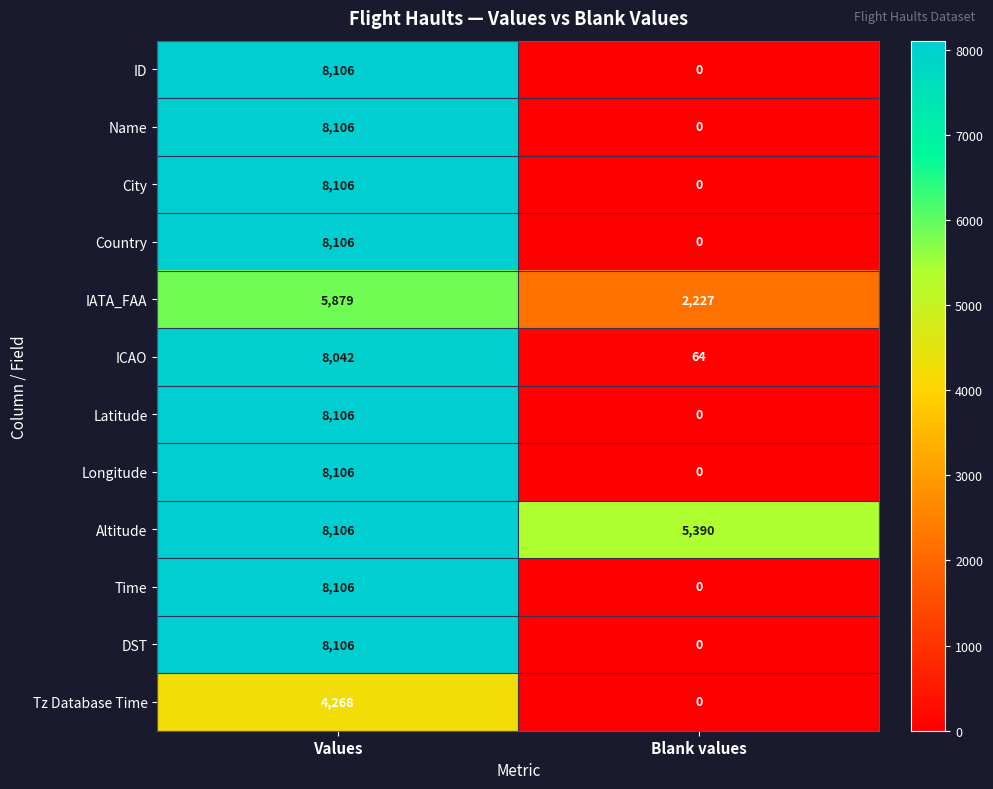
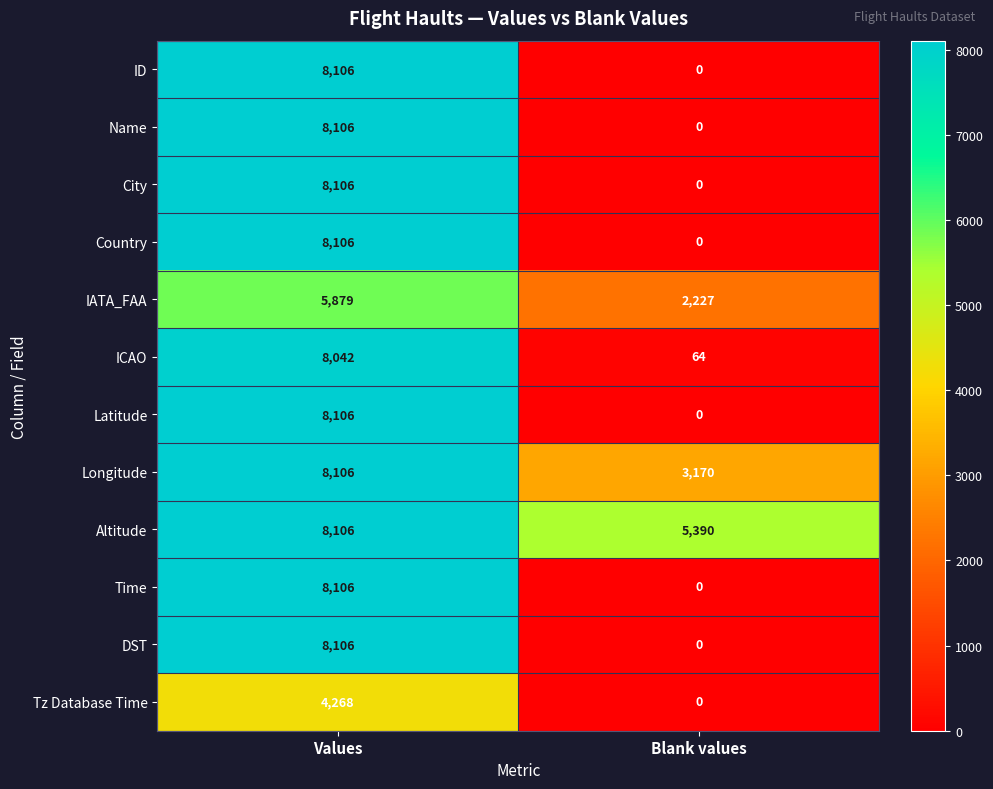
Longitude, Blank values: 0 -> 3,170
